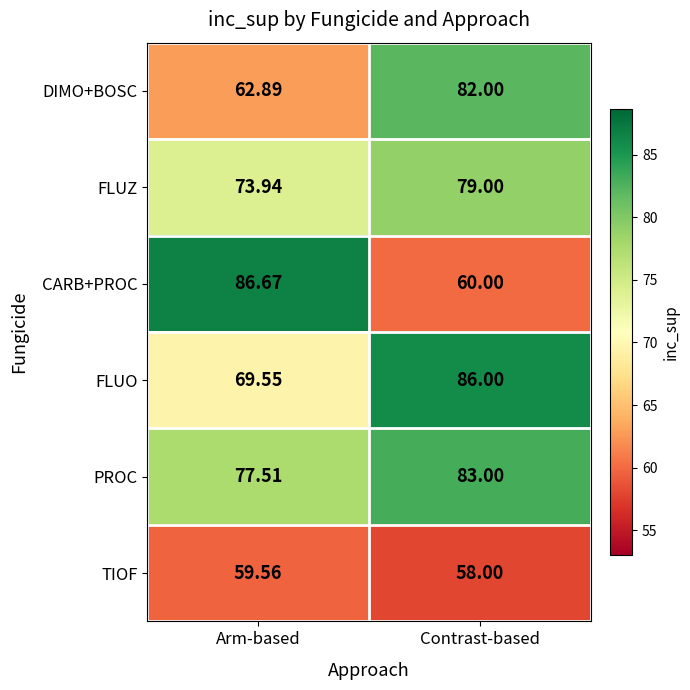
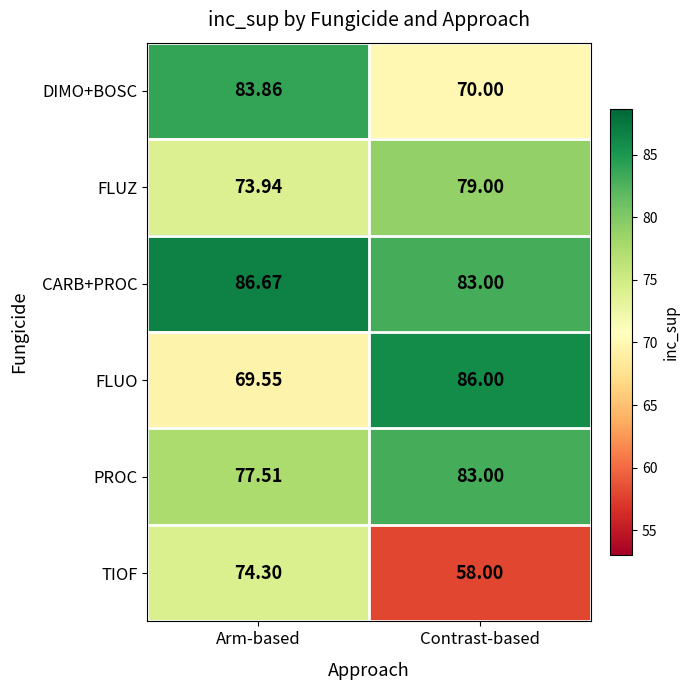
DIMO+BOSC, Arm-based: 62.89 -> 83.86
DIMO+BOSC, Contrast-based: 82.00 -> 70.00
CARB+PROC, Contrast-based: 60.00 -> 83.00
TIOF, Arm-based: 59.56 -> 74.30
